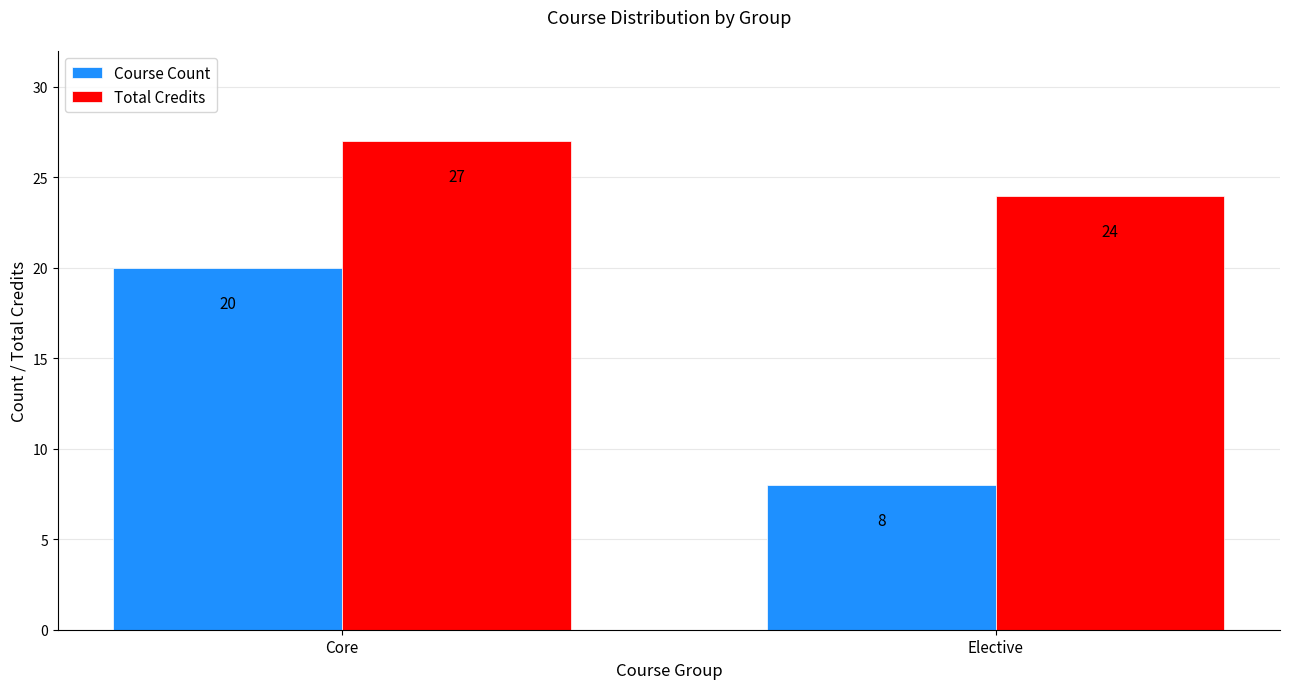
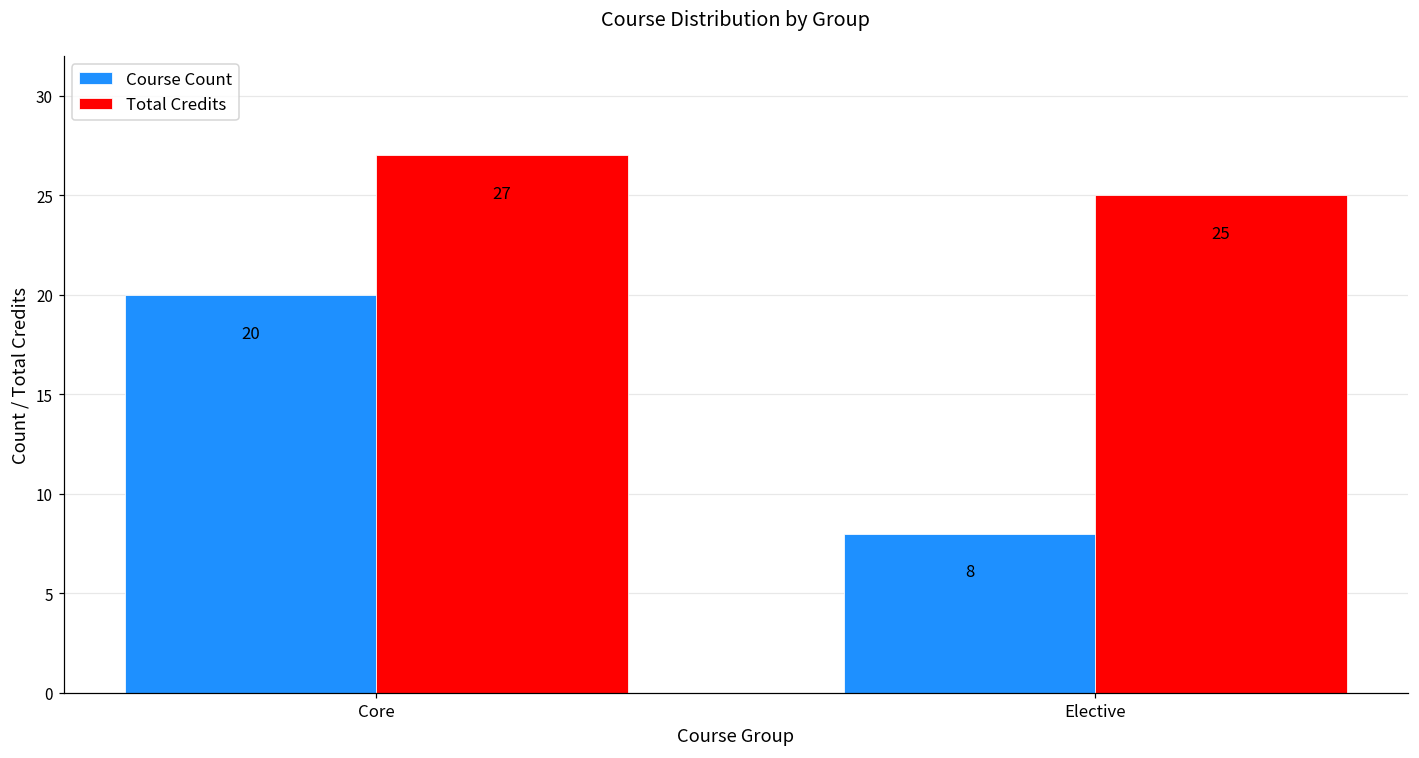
Total Credits, Elective: 24 -> 25
